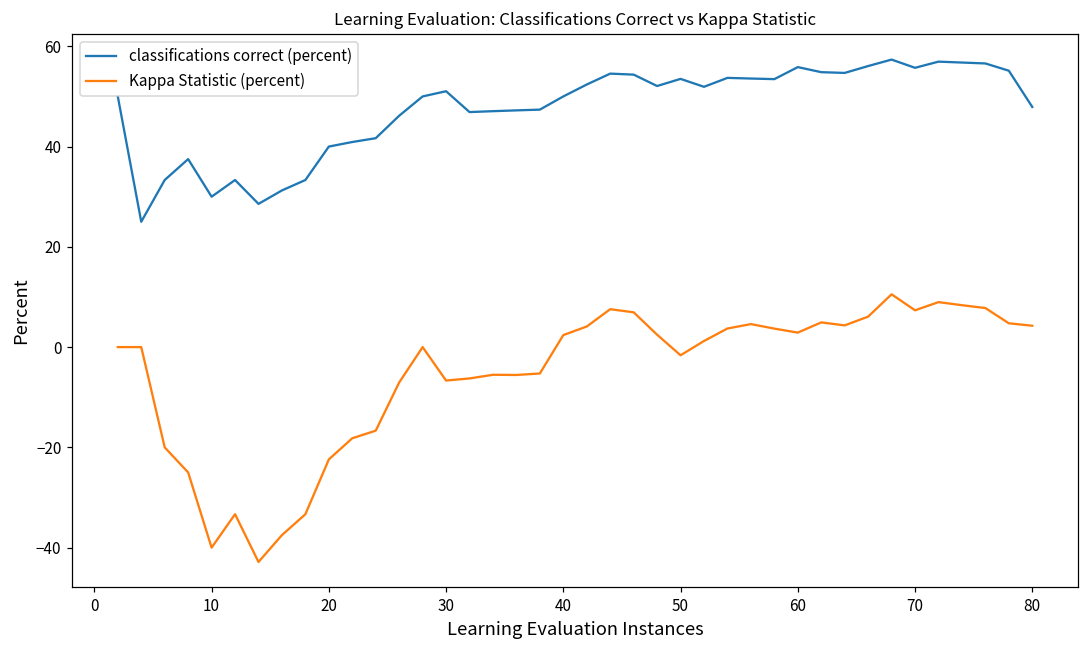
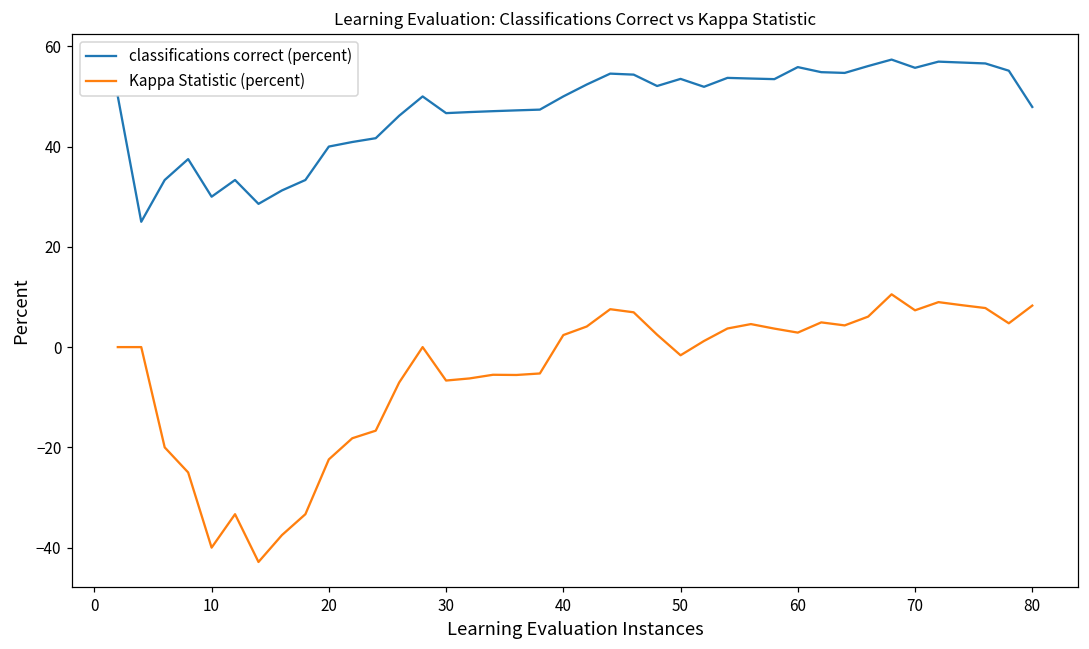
classifications correct (percent), 30: 51 -> 47
Kappa Statistic (percent), 80: 4 -> 8
